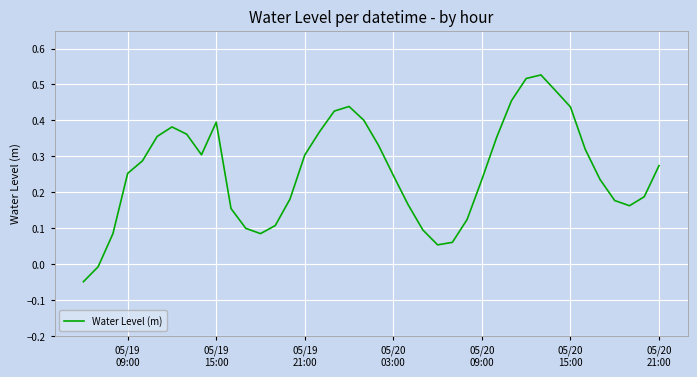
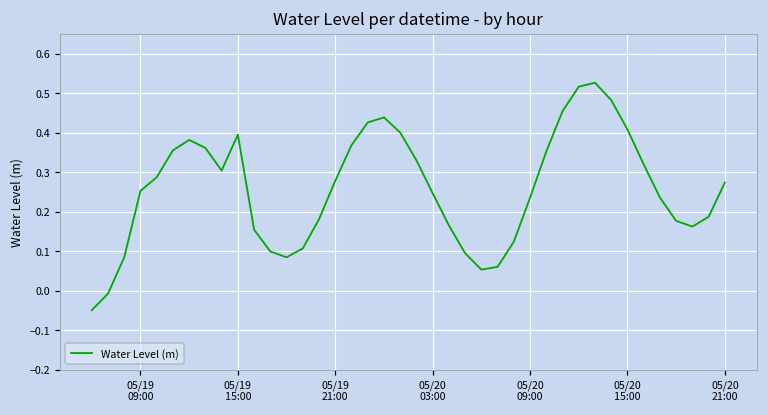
05/19 21:00: 0.30 -> 0.28
05/20 15:00: 0.44 -> 0.41
